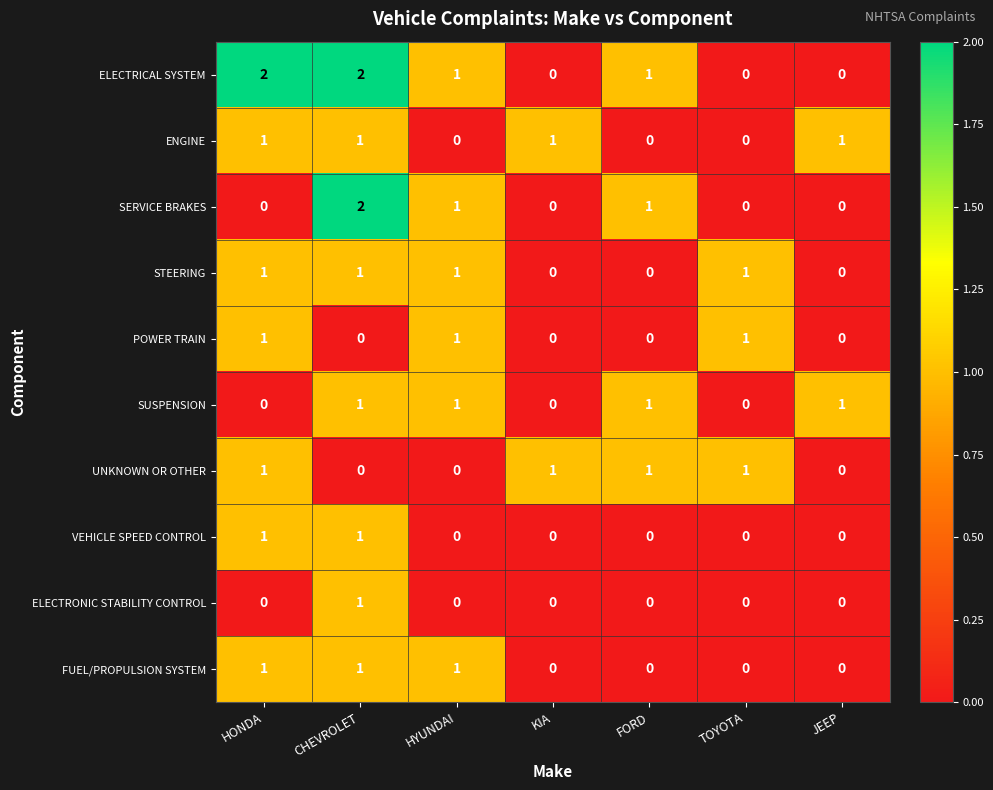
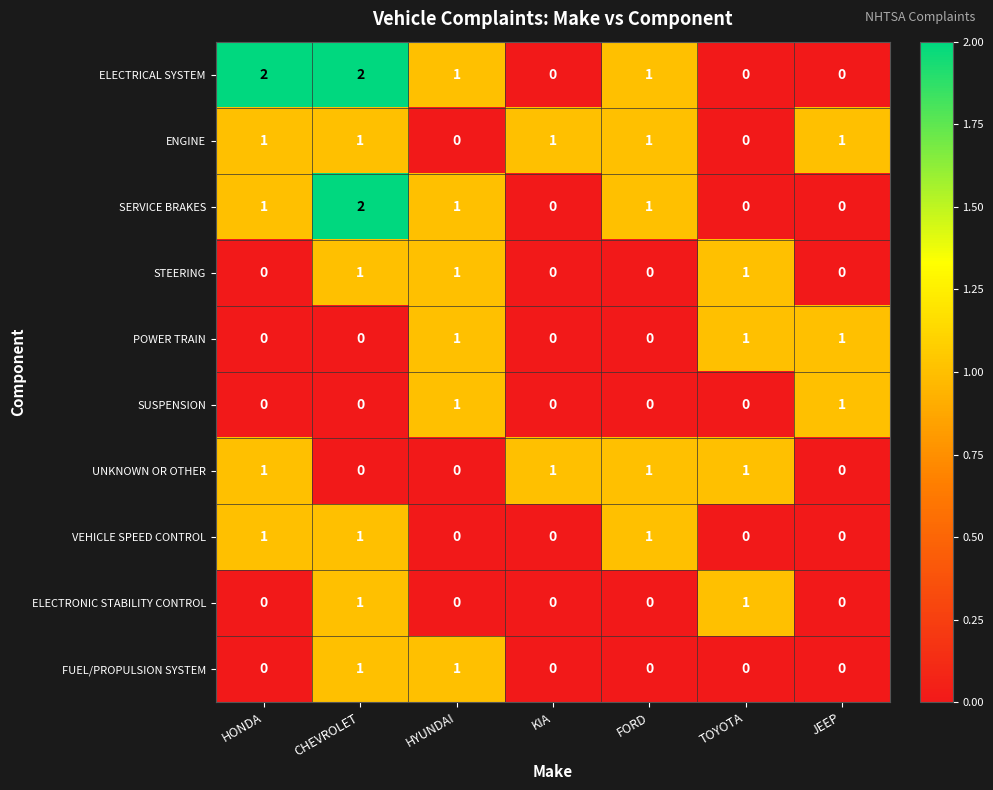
ENGINE, FORD: 0 -> 1
SERVICE BRAKES, HONDA: 0 -> 1
STEERING, HONDA: 1 -> 0
POWER TRAIN, HONDA: 1 -> 0
POWER TRAIN, JEEP: 0 -> 1
SUSPENSION, CHEVROLET: 1 -> 0
SUSPENSION, FORD: 1 -> 0
VEHICLE SPEED CONTROL, FORD: 0 -> 1
ELECTRONIC STABILITY CONTROL, TOYOTA: 0 -> 1
FUEL/PROPULSION SYSTEM, HONDA: 1 -> 0
